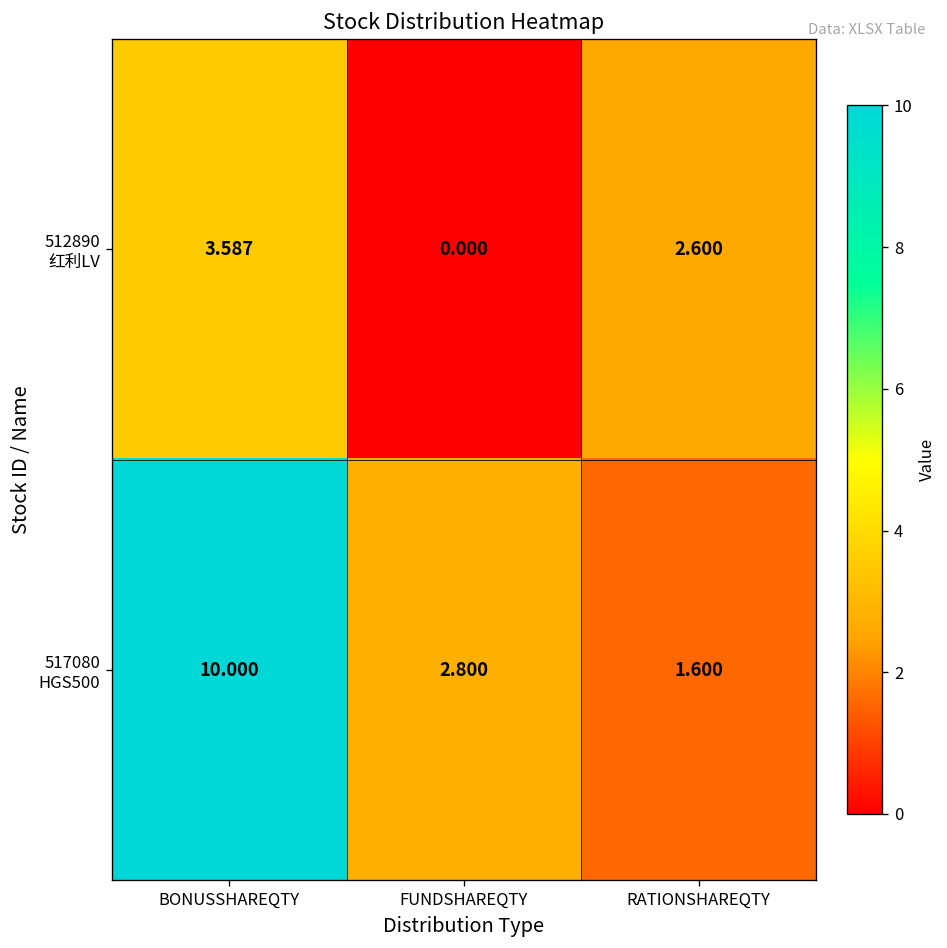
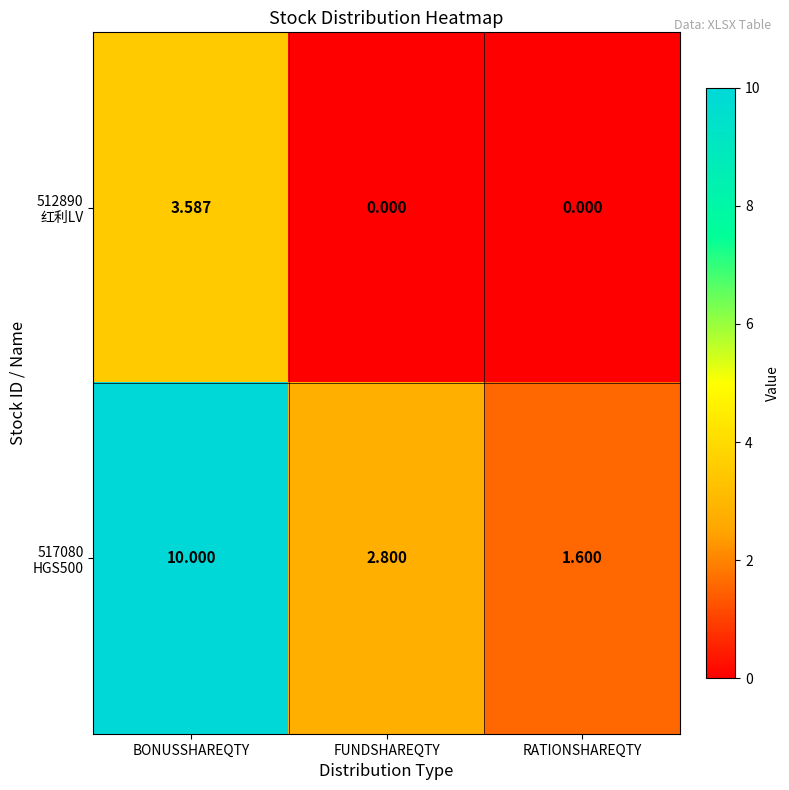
512890 红利LV, RATIONSHAREQTY: 2.600 -> 0.000
